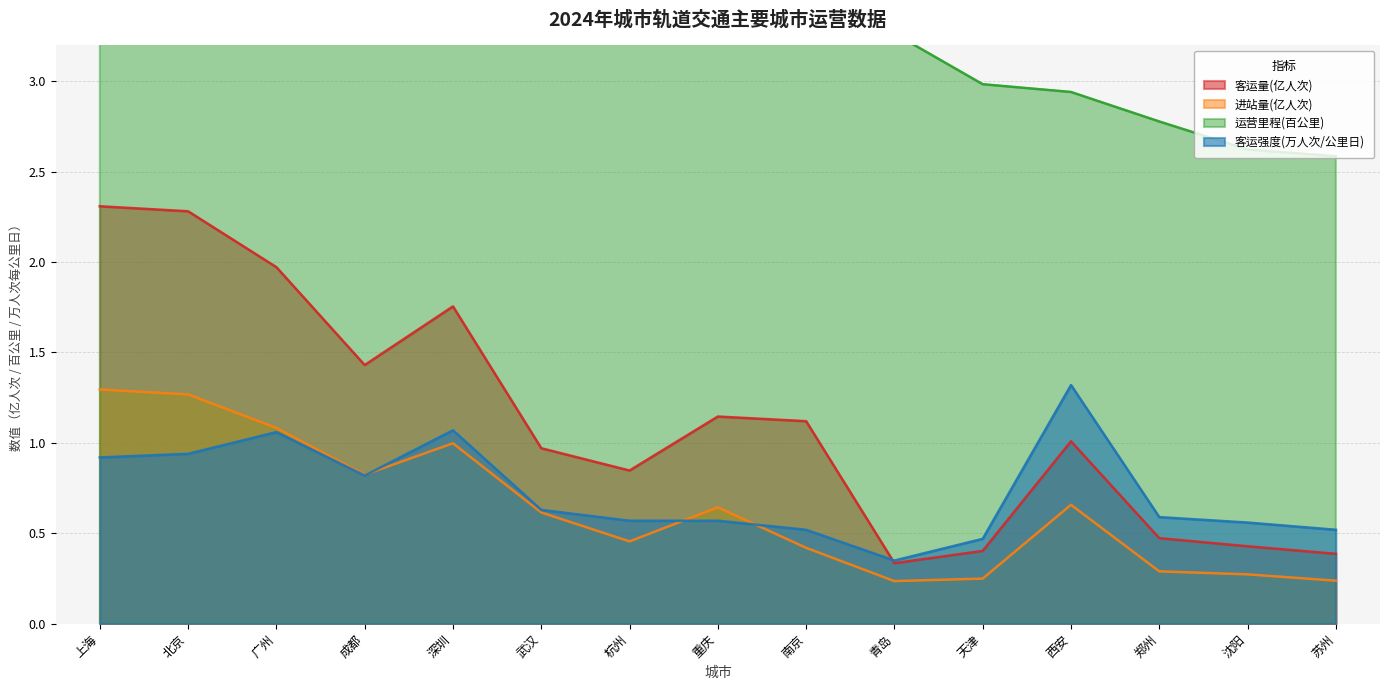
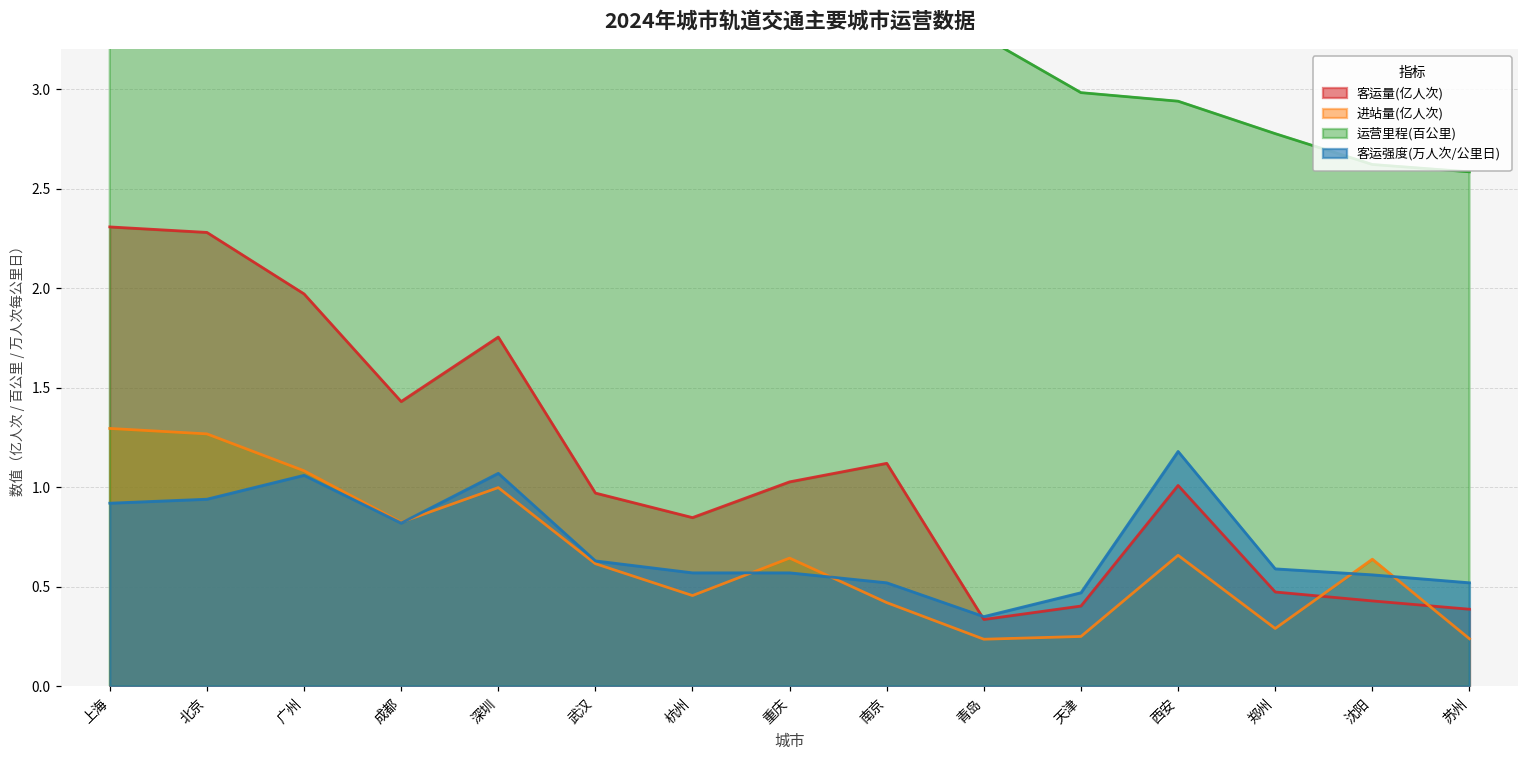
客运量(亿人次), 重庆: 1.15 -> 1.03
客运强度(万人次/公里日), 西安: 1.32 -> 1.18
进站量(亿人次), 沈阳: 0.27 -> 0.64
